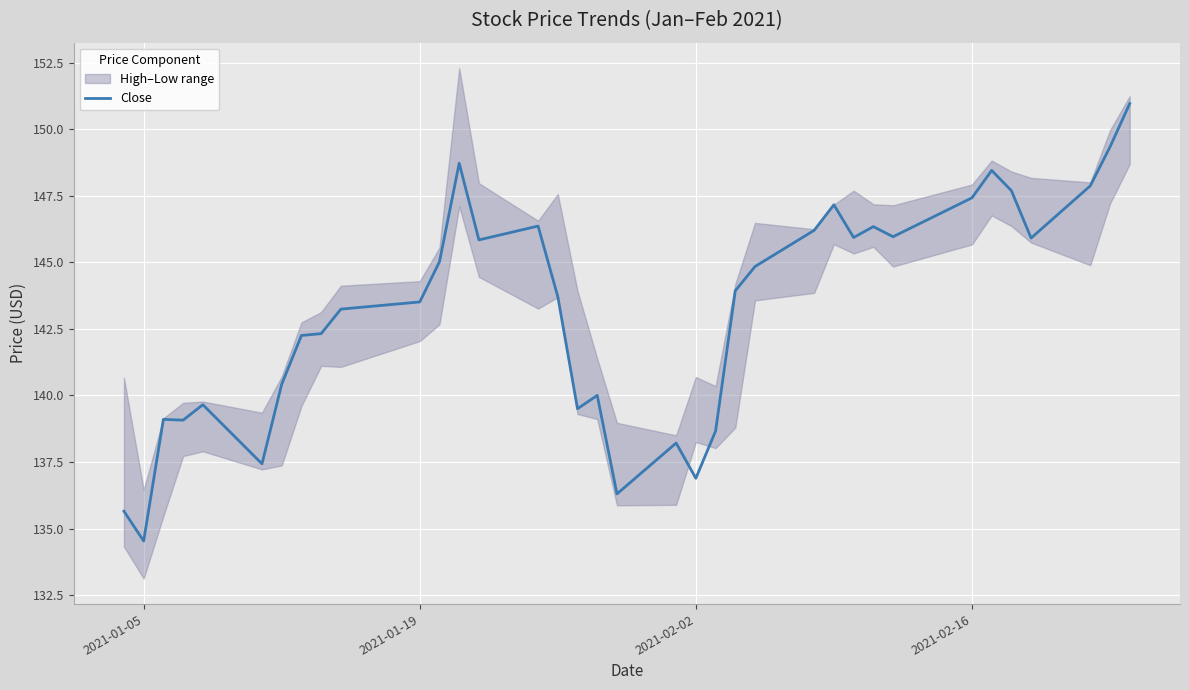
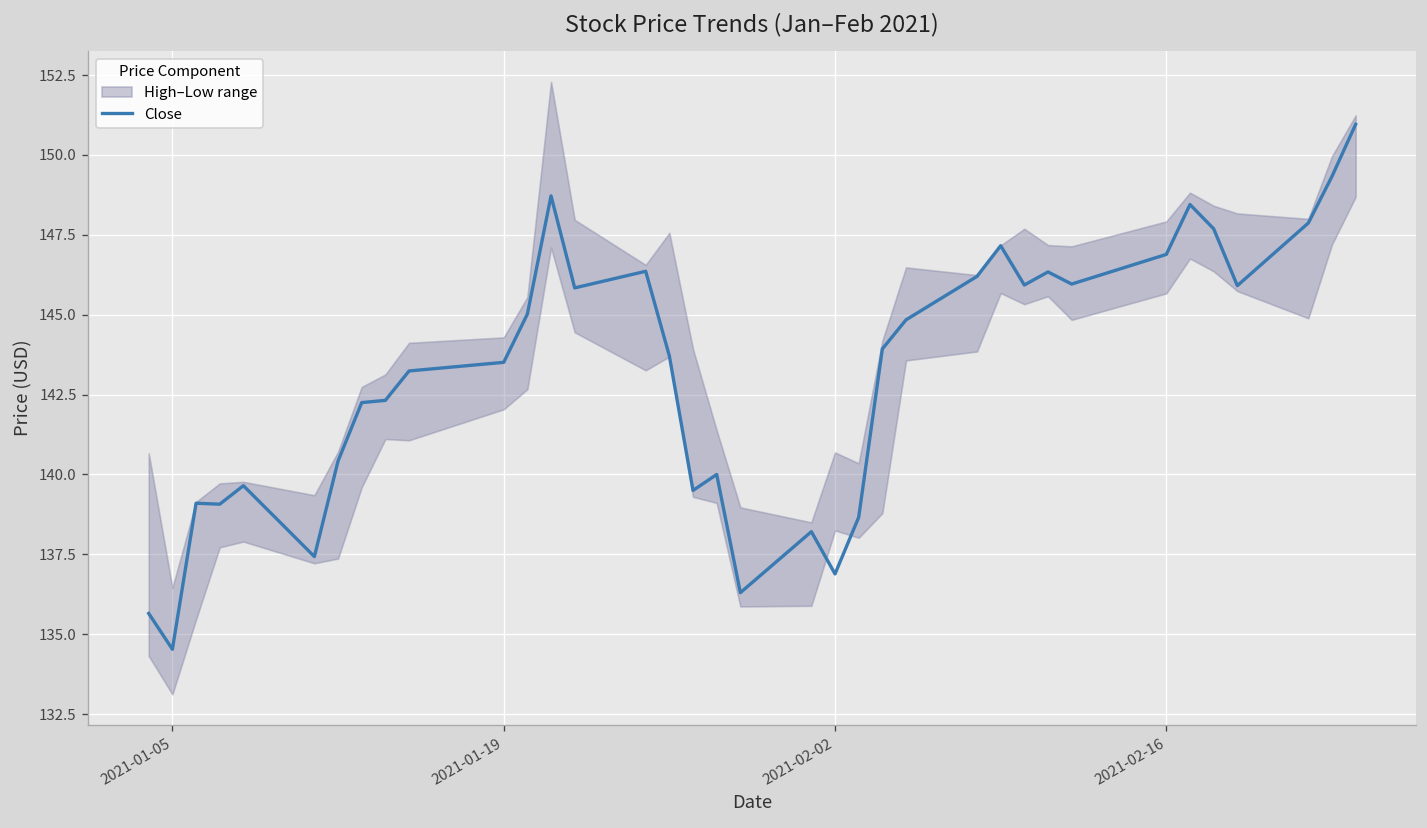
Close, 2021-02-16: 147.4 -> 146.9
